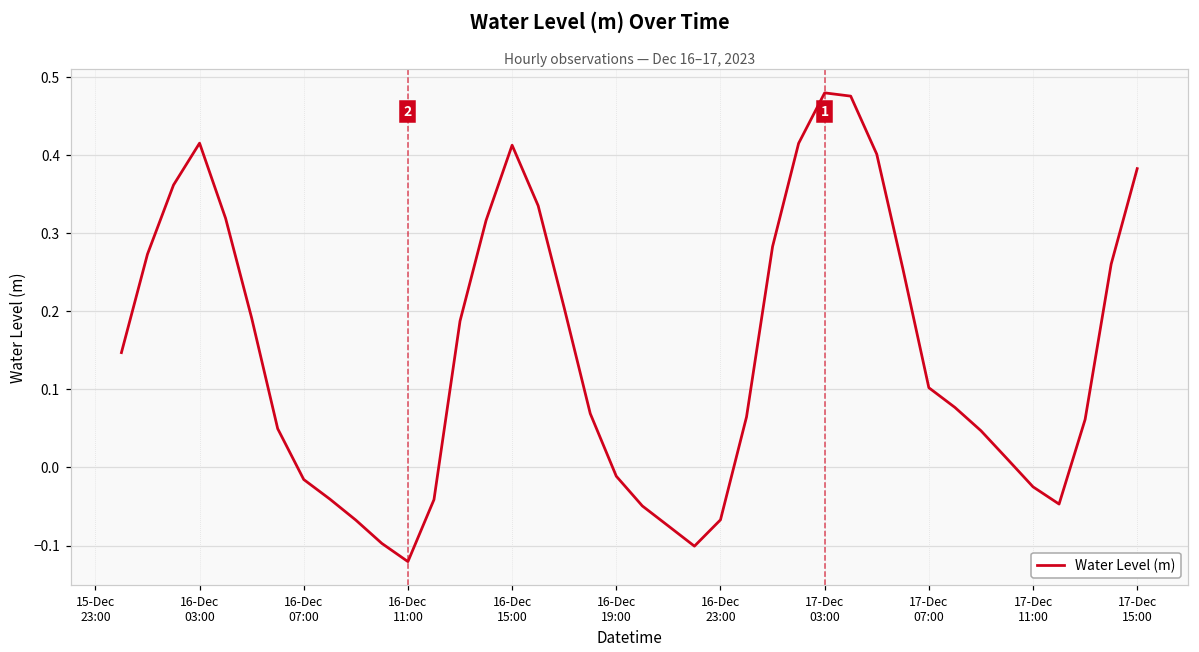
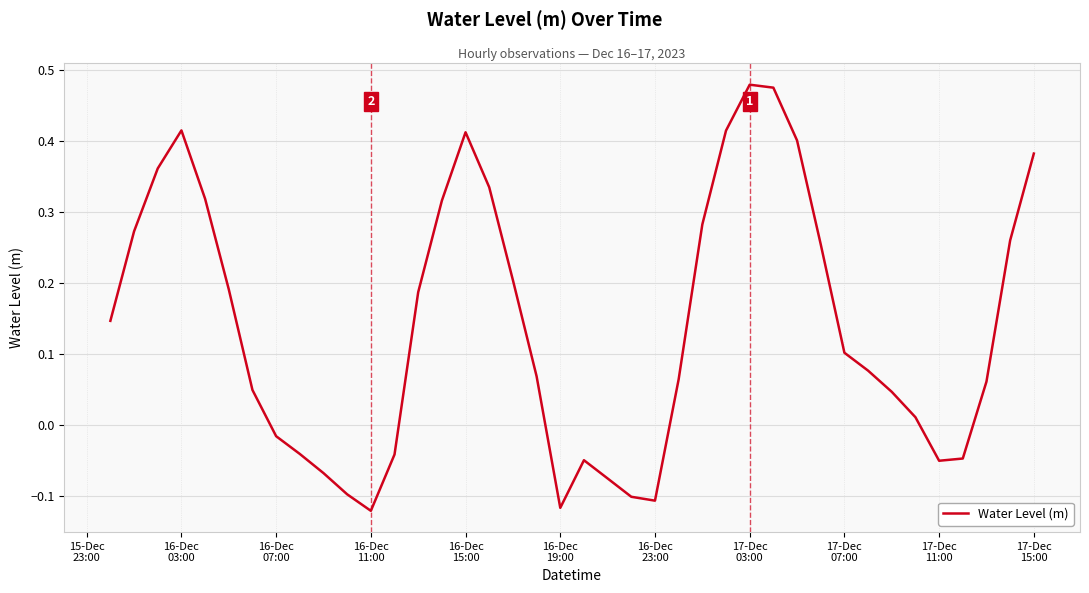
16-Dec 19:00: -0.01 -> -0.12
16-Dec 23:00: -0.07 -> -0.11
17-Dec 11:00: -0.02 -> -0.05
